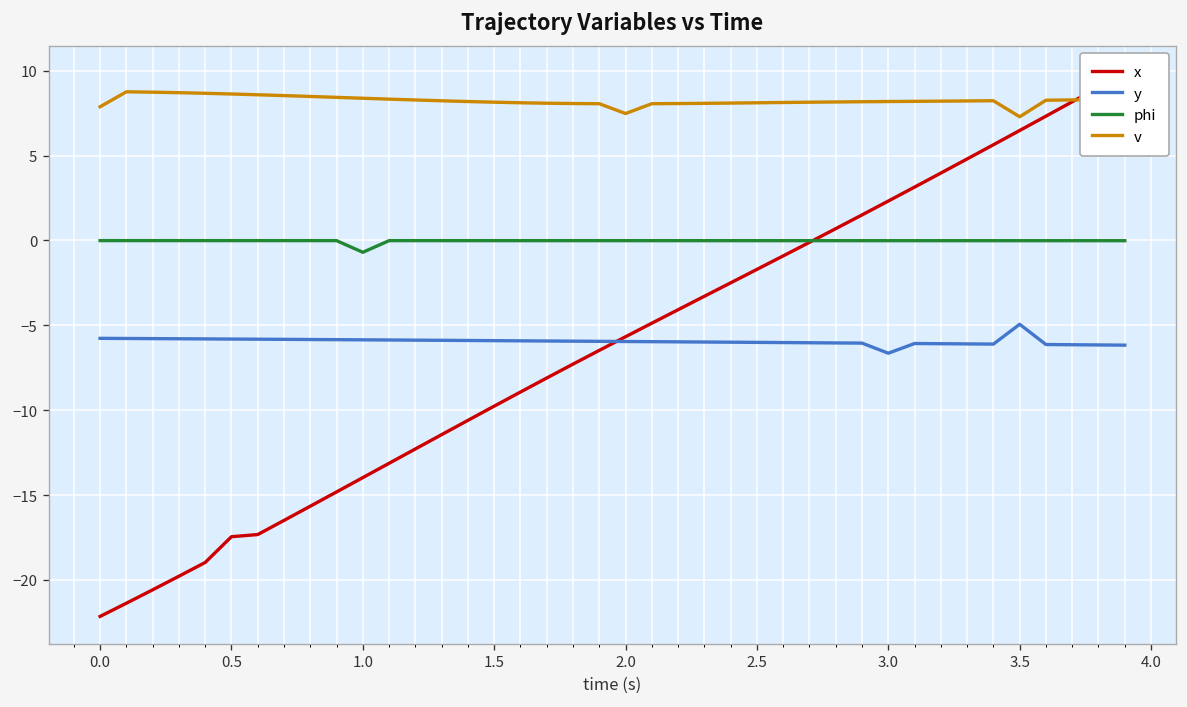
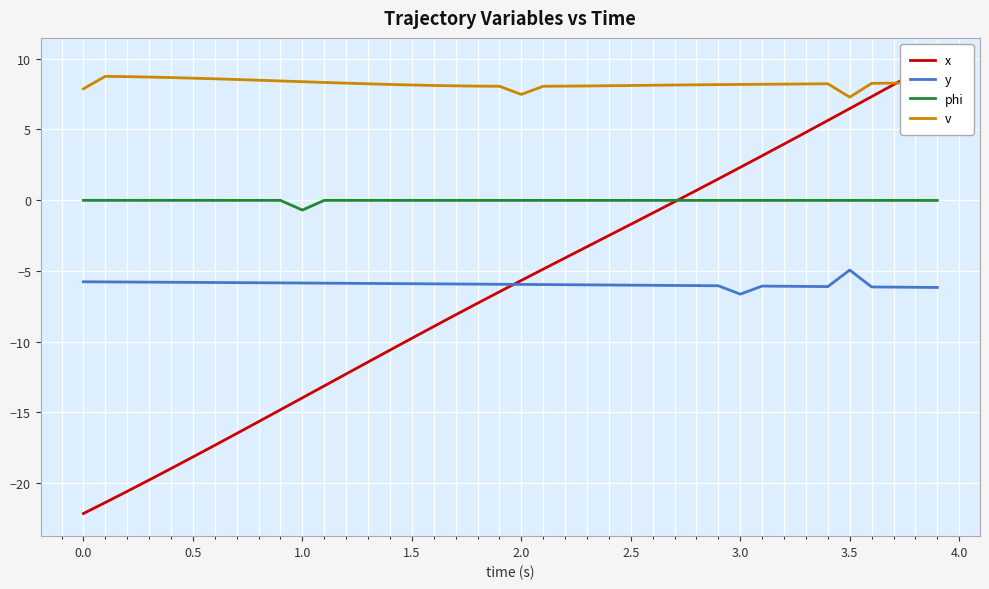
x, 0.5: -17.5 -> -18.2
